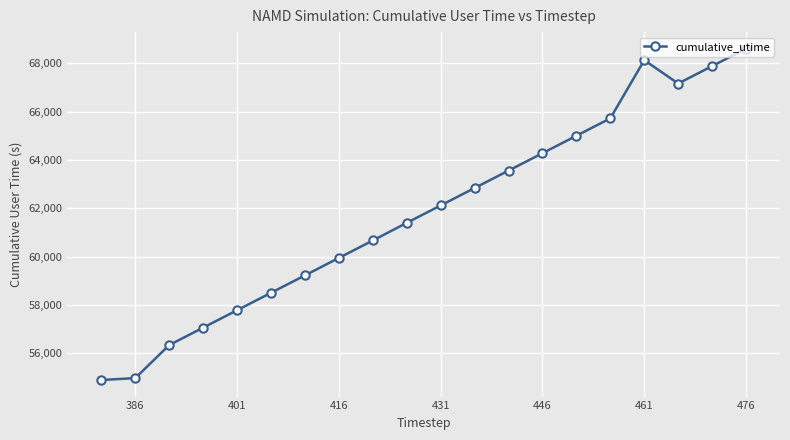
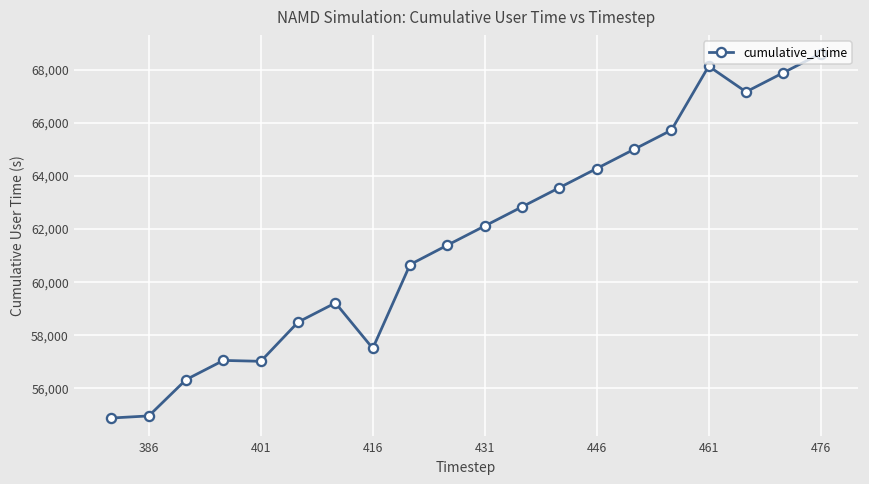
401: 57,800 -> 57,000
416: 59,900 -> 57,500
